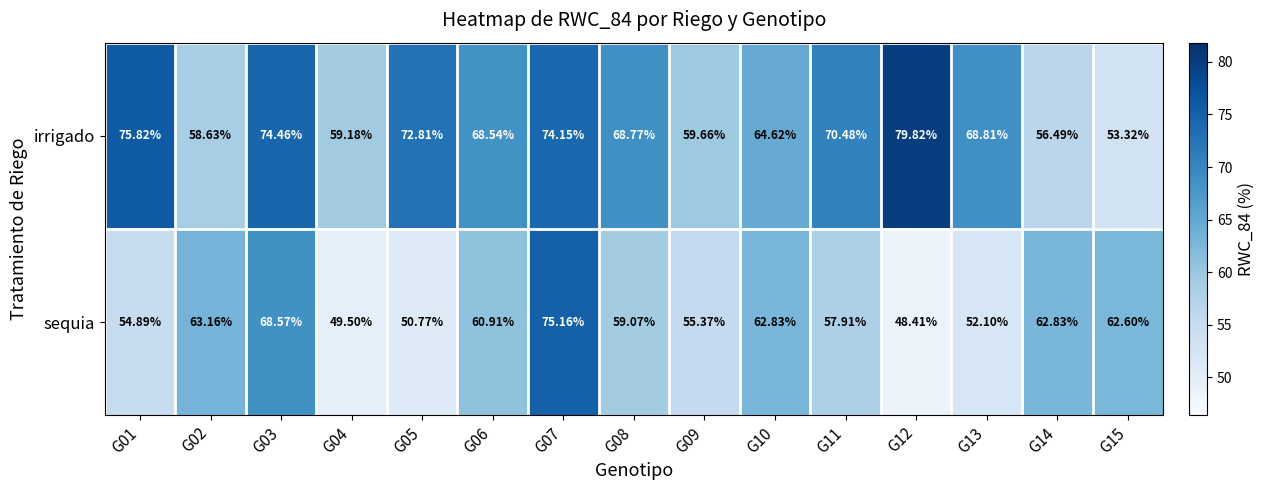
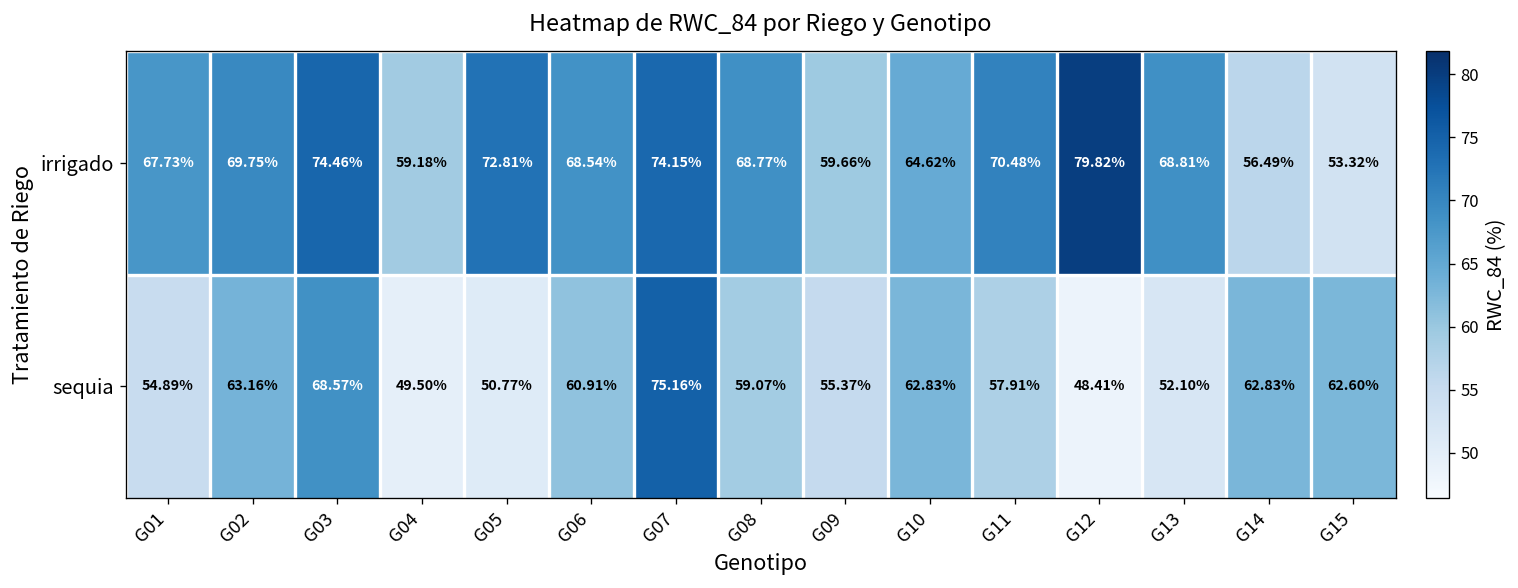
irrigado, G01: 75.82% -> 67.73%
irrigado, G02: 58.63% -> 69.75%
